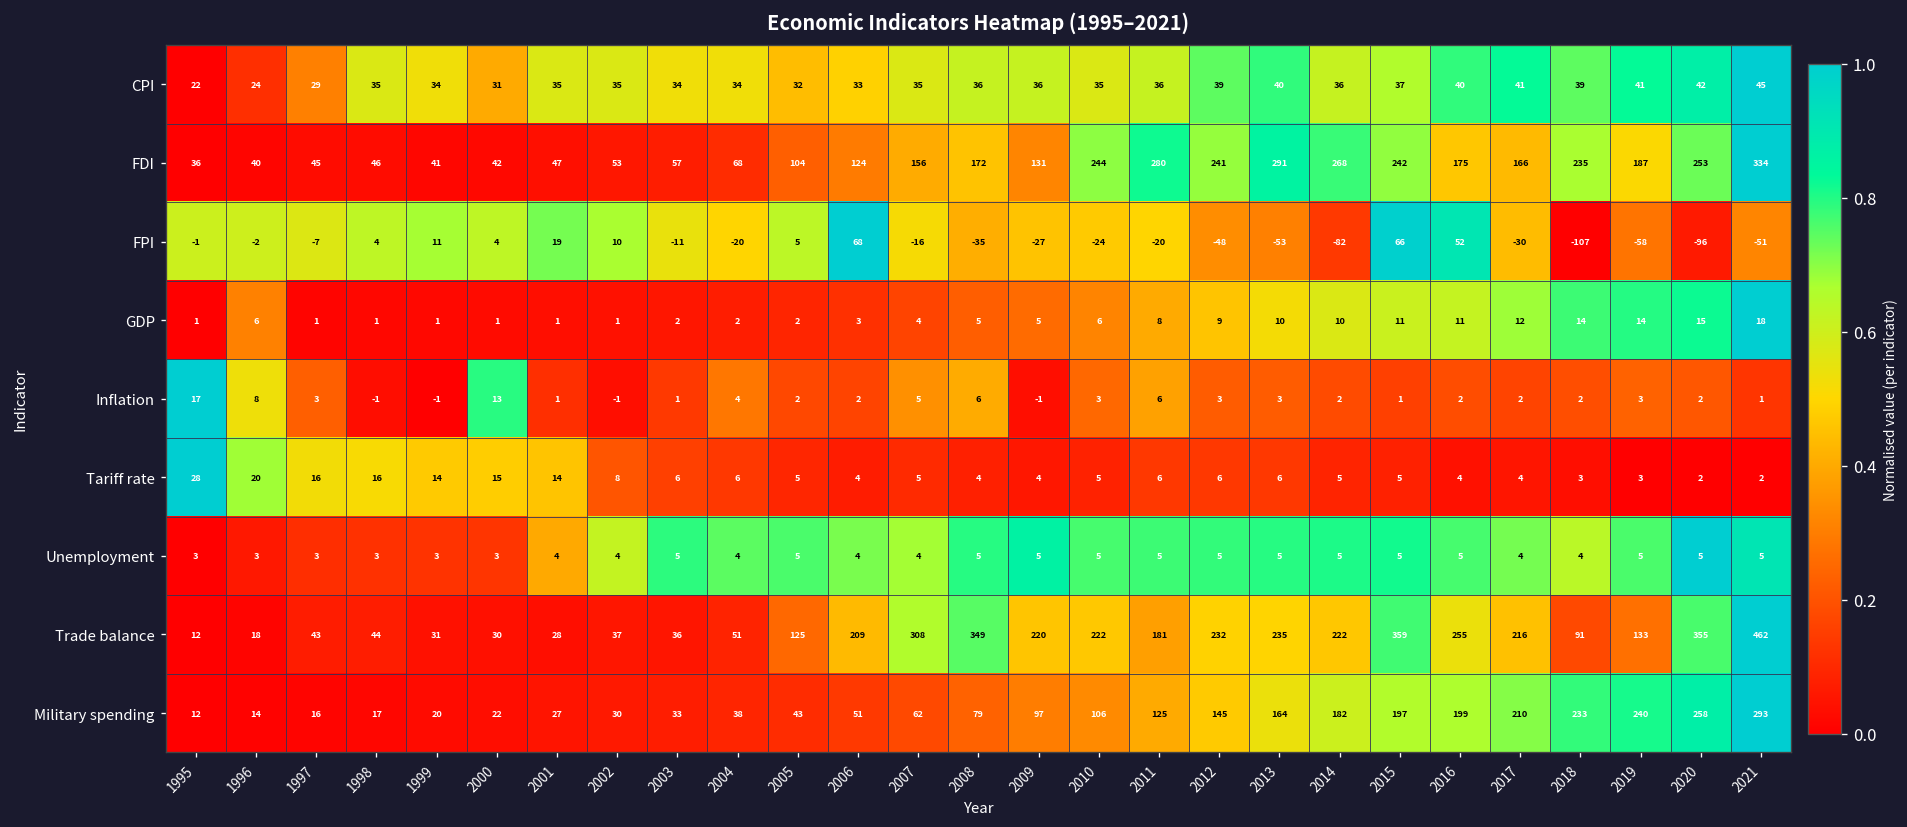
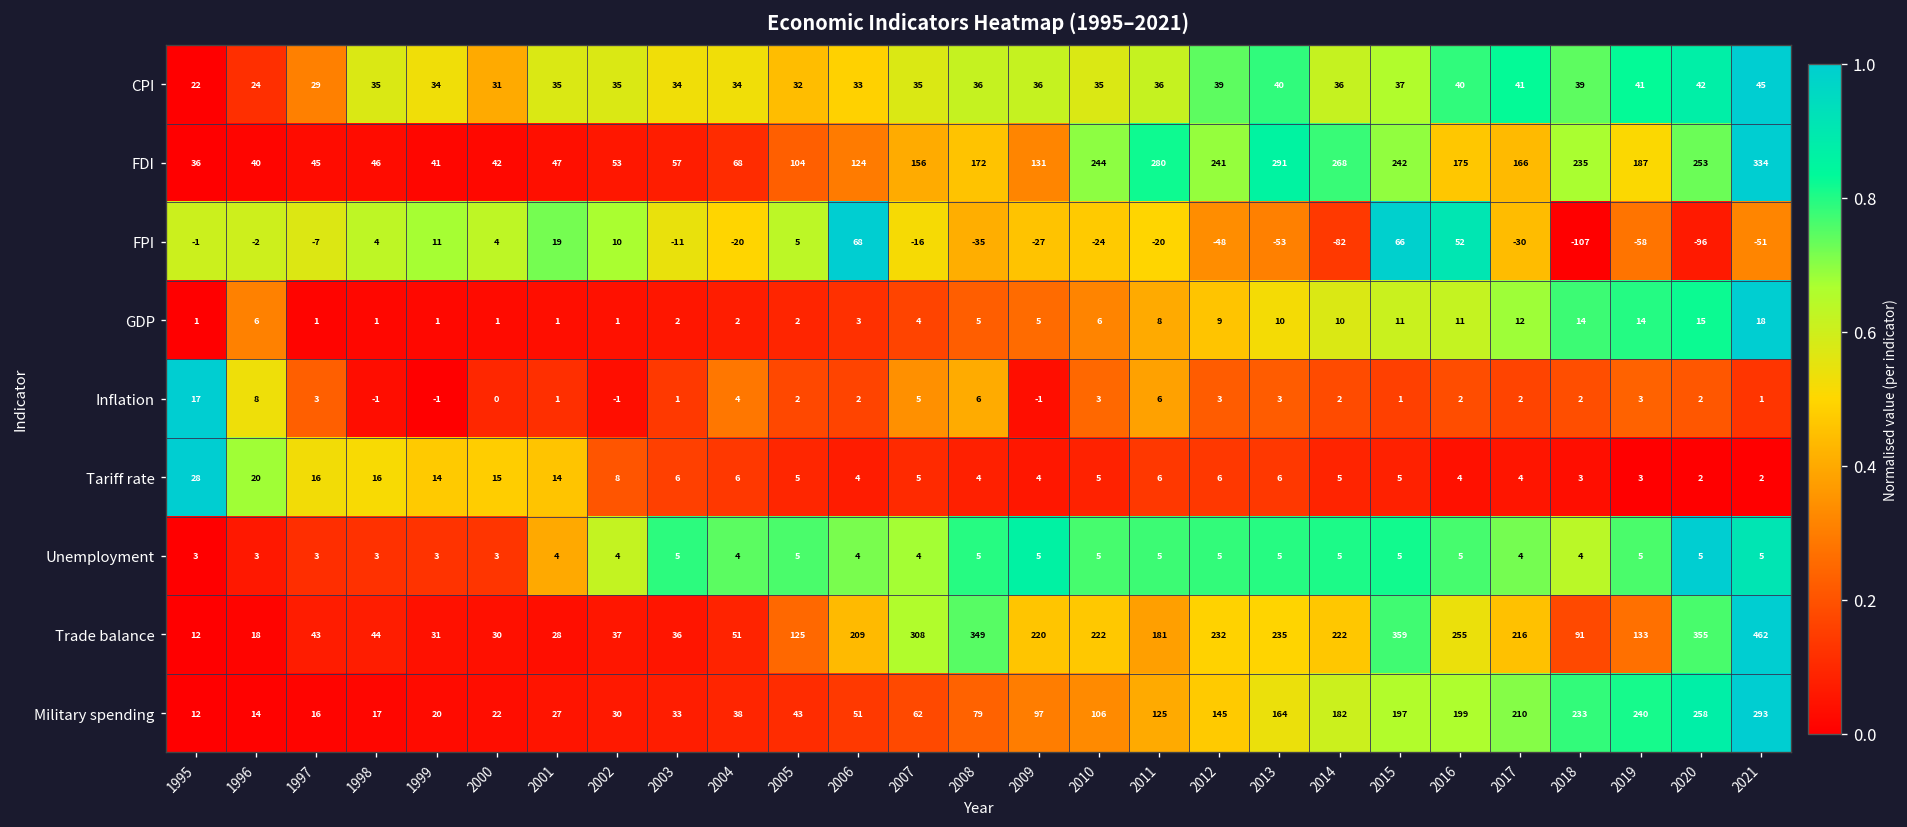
Inflation, 2000: 13 -> 0
